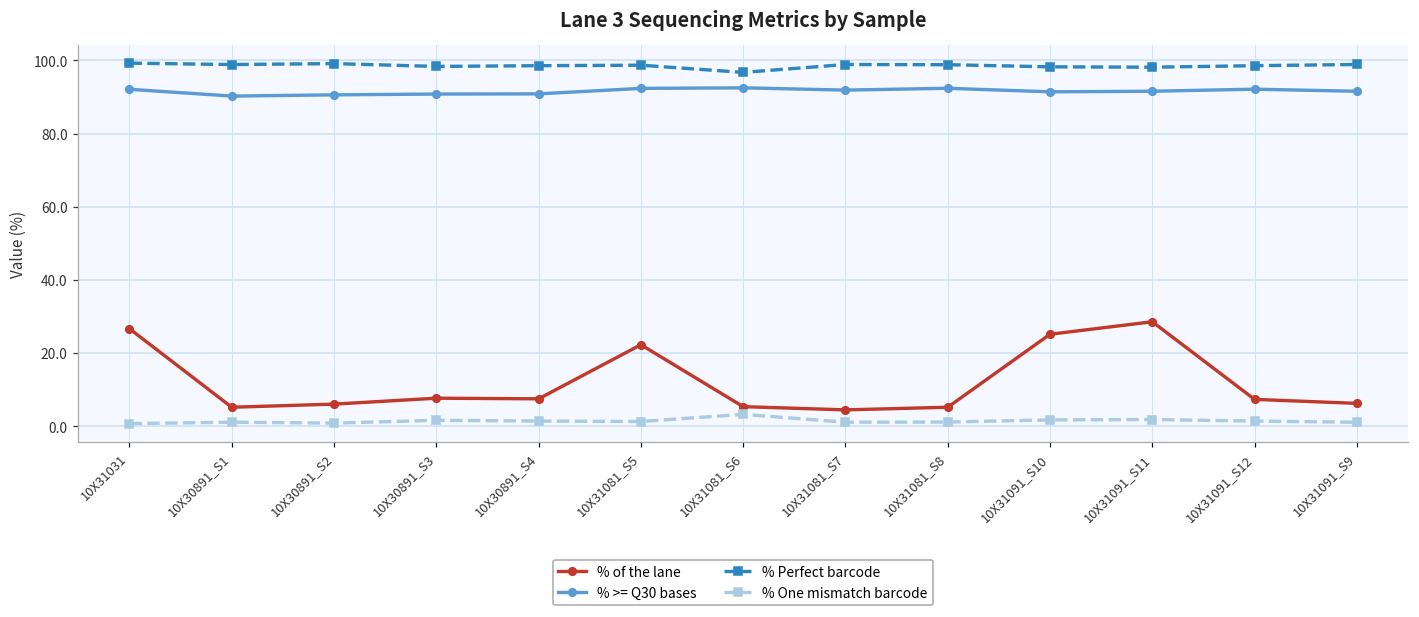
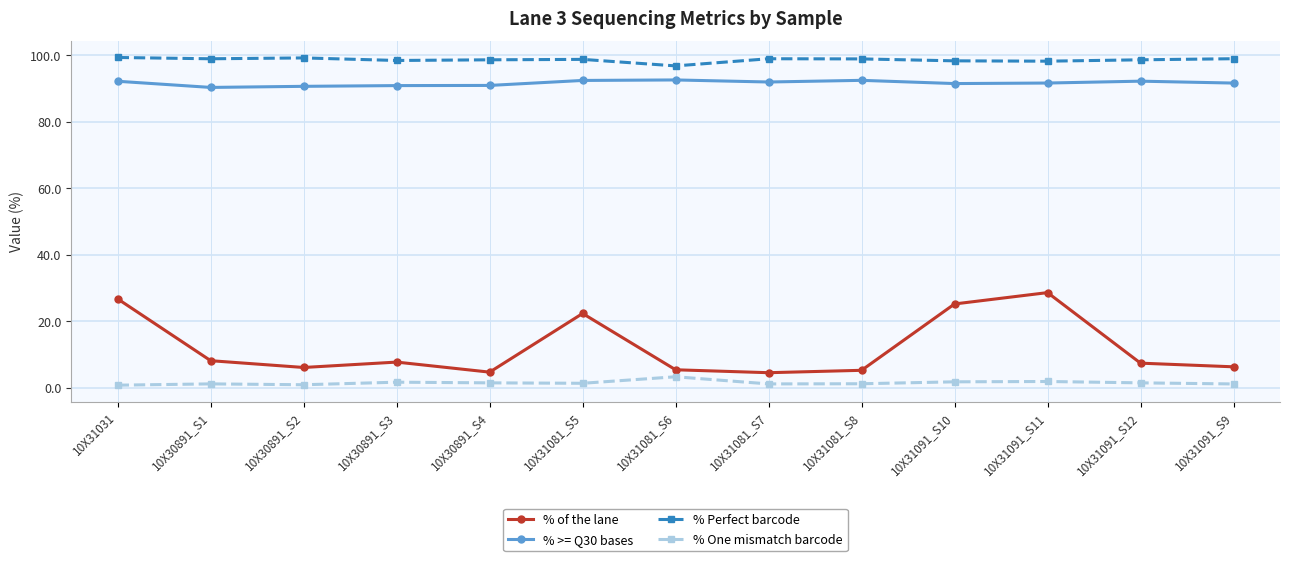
% of the lane, 10X30891_S1: 5 -> 8
% of the lane, 10X30891_S4: 8 -> 5
